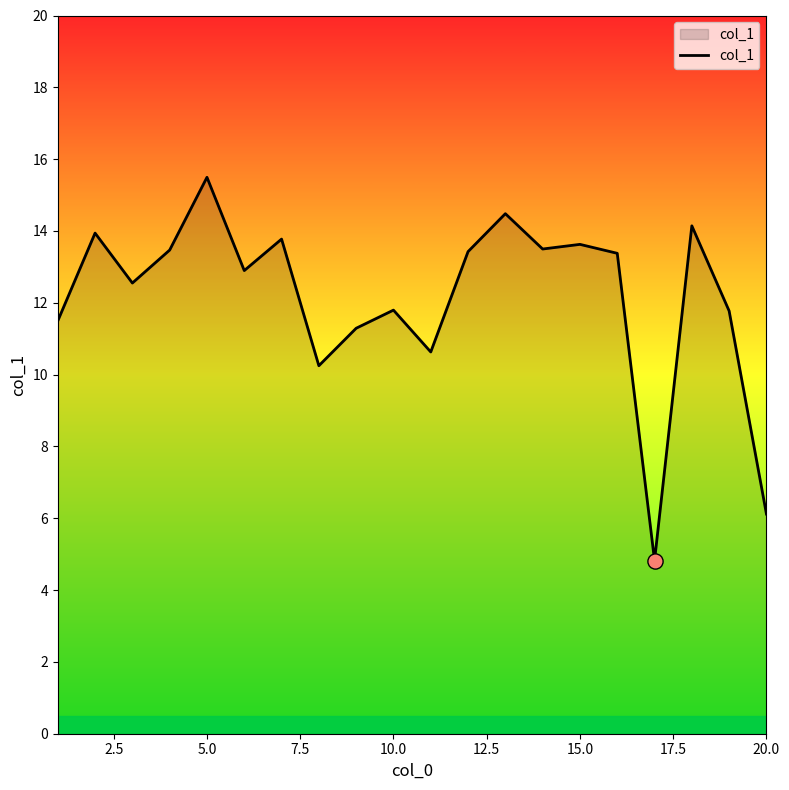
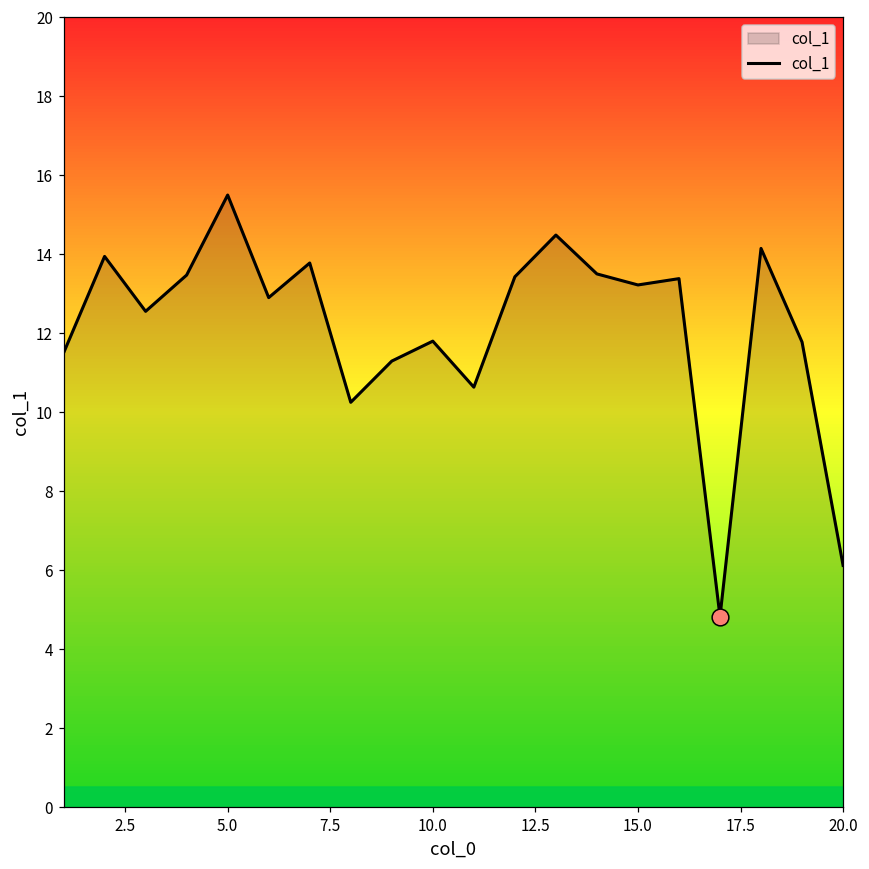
col_1, 15.0: 13.6 -> 13.2
